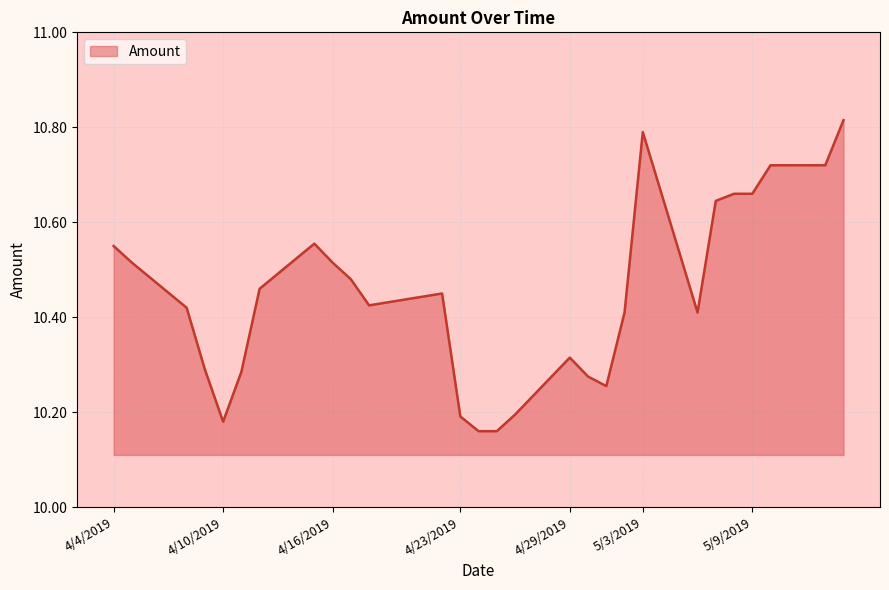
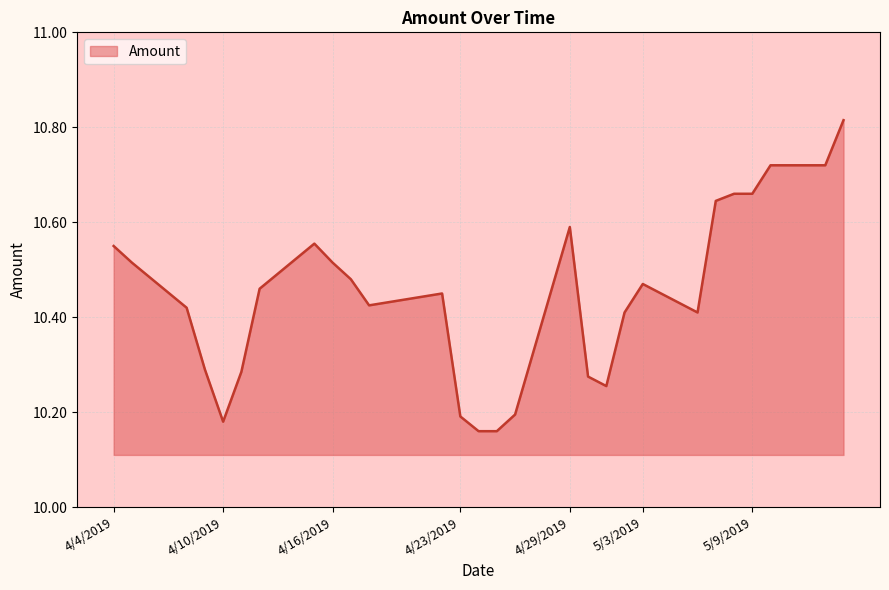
4/29/2019: 10.32 -> 10.59
5/3/2019: 10.79 -> 10.47
